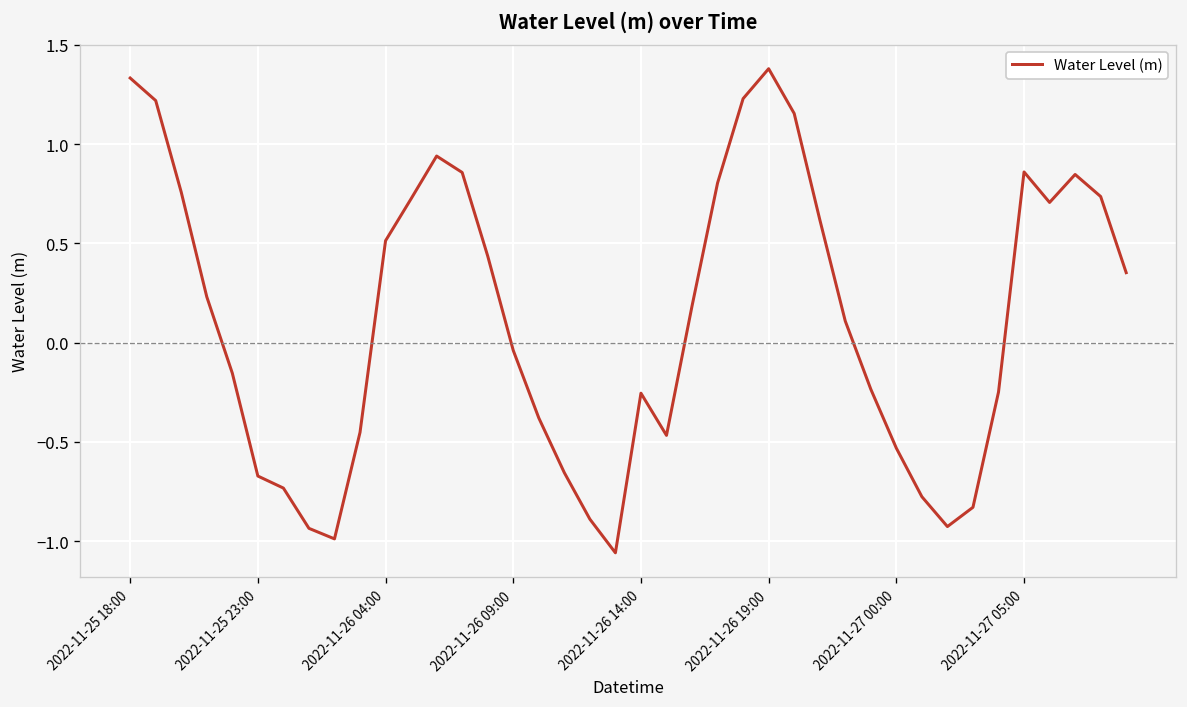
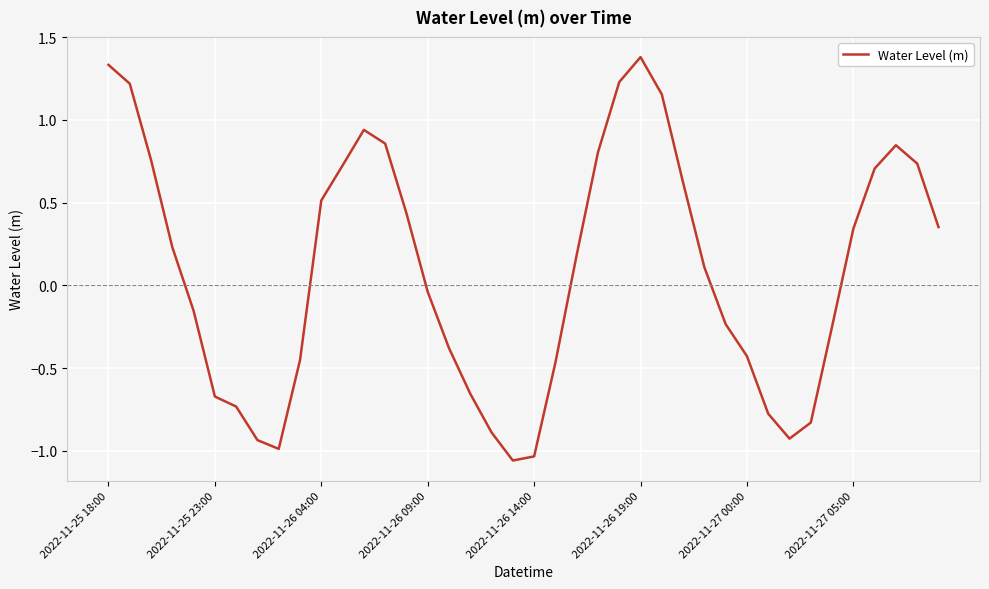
2022-11-26 14:00: -0.25 -> -1.03
2022-11-27 00:00: -0.53 -> -0.43
2022-11-27 05:00: 0.86 -> 0.34
